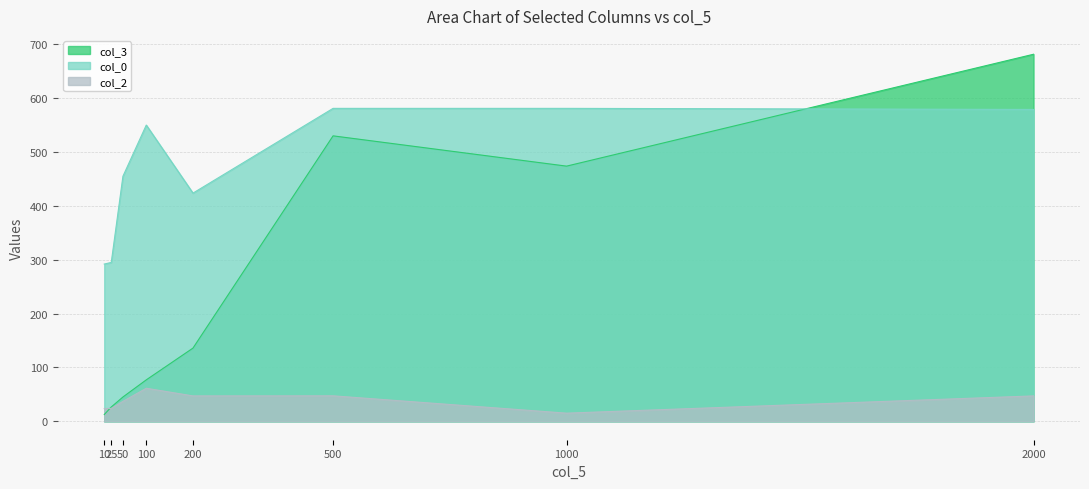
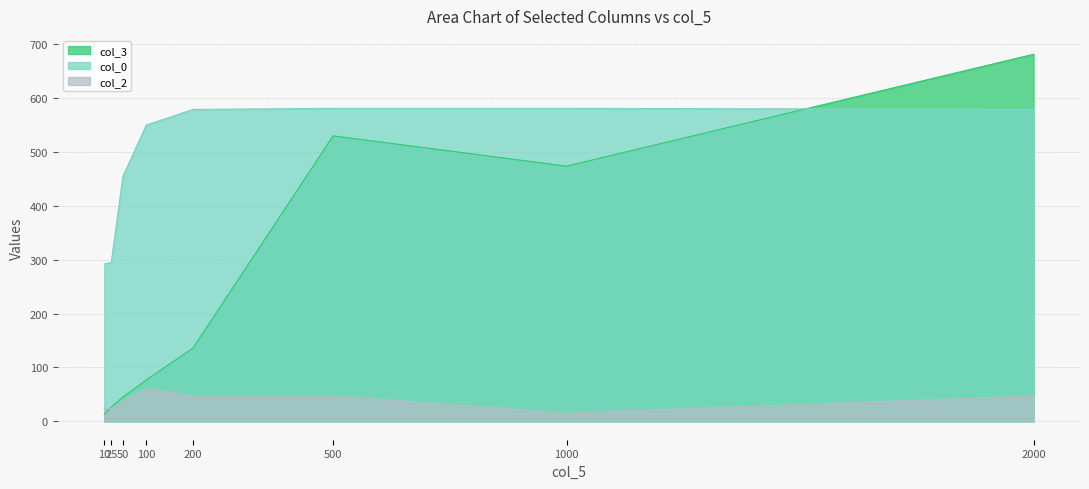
col_0, 200: 420 -> 580
